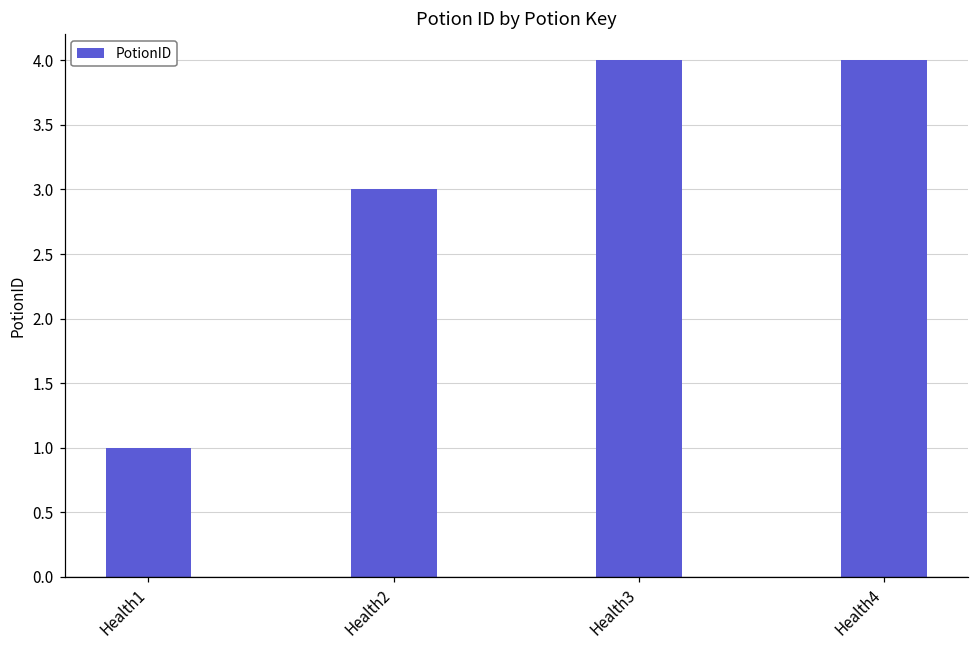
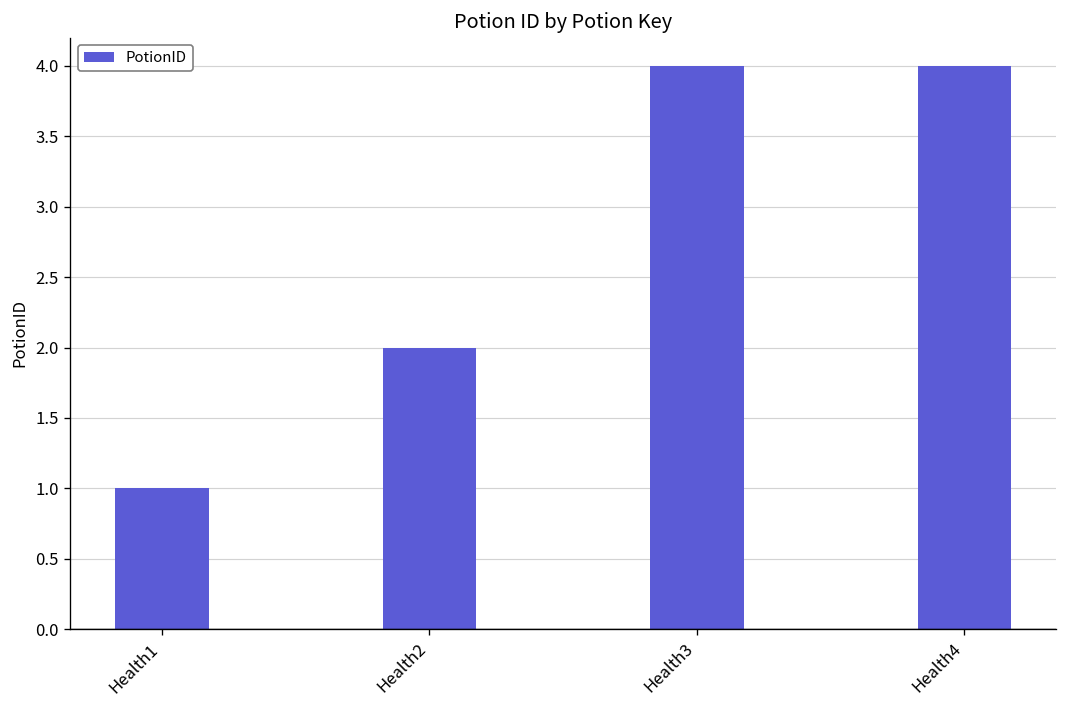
Health2: 3 -> 2
